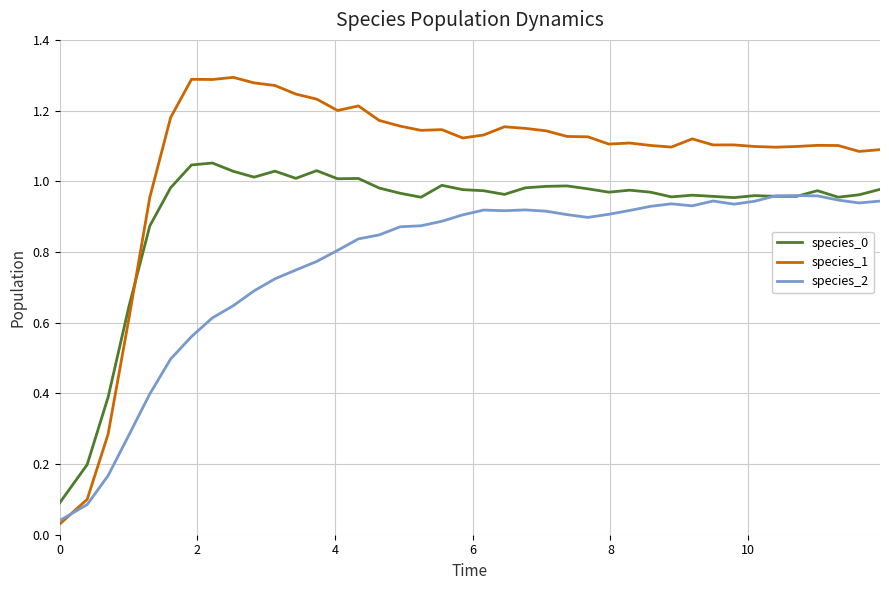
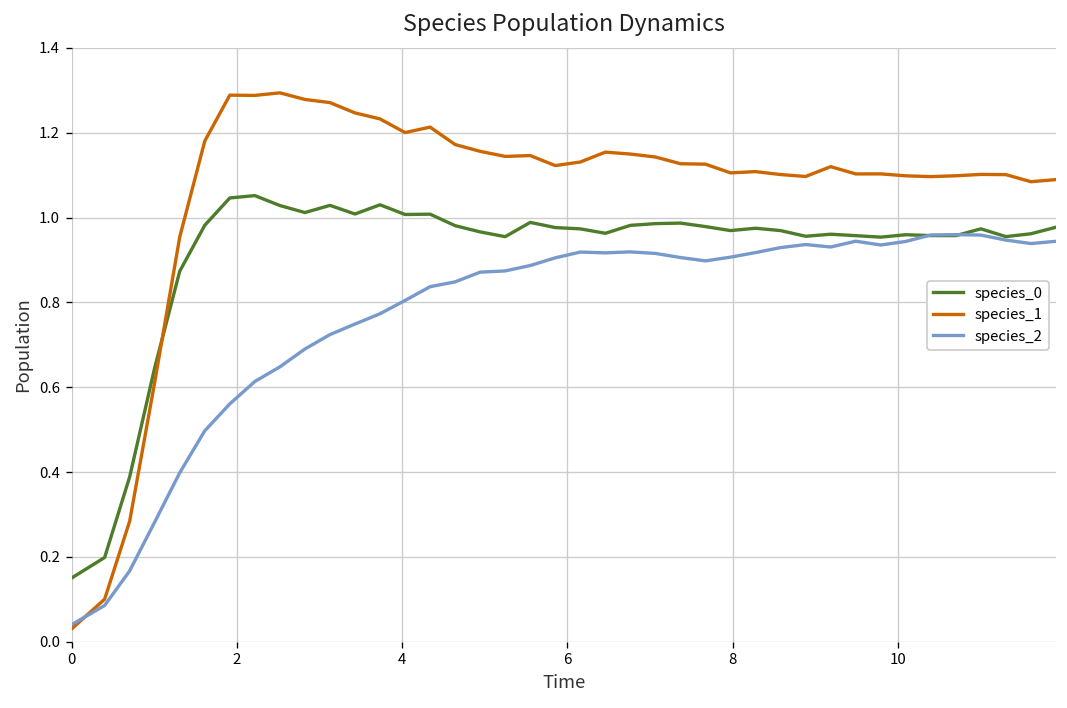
species_0, 0: 0.09 -> 0.15
